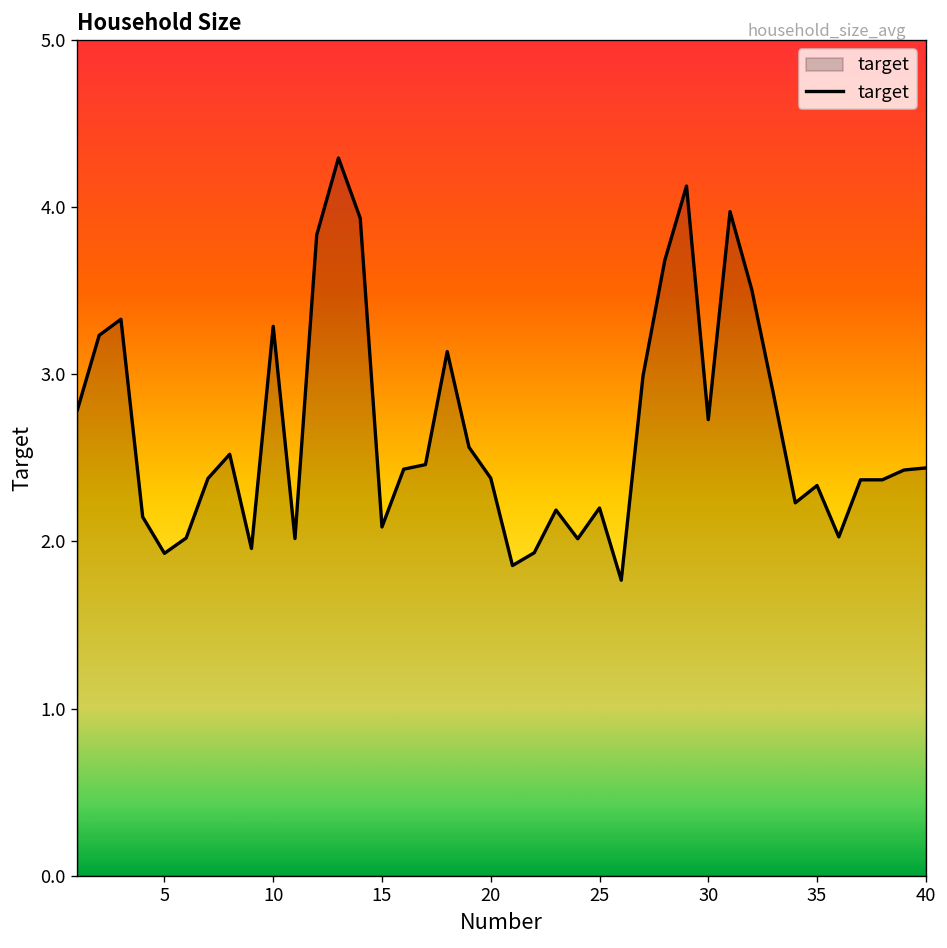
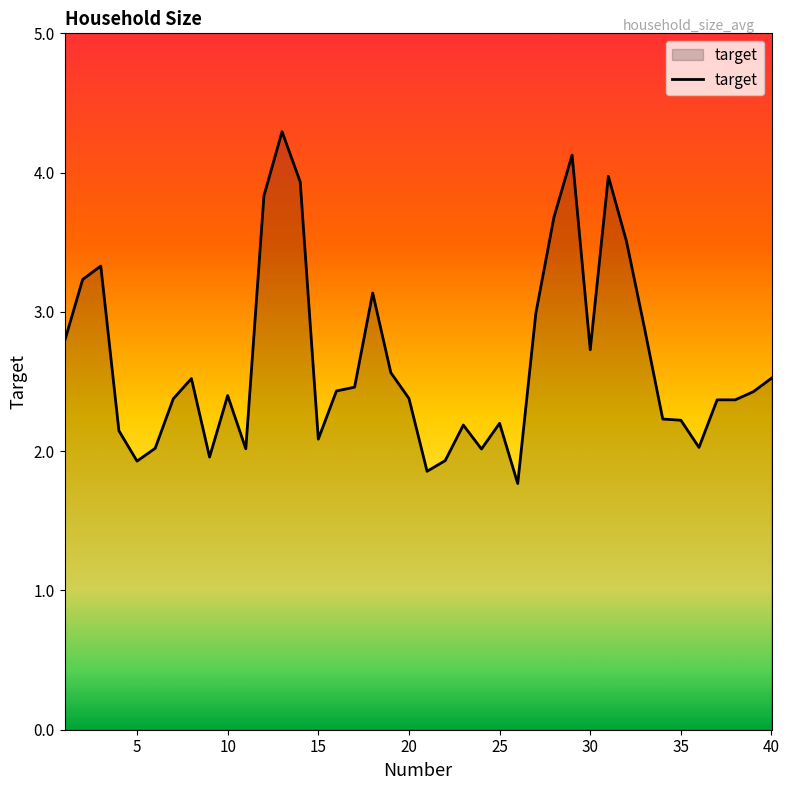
10: 3.29 -> 2.40
35: 2.33 -> 2.22
40: 2.44 -> 2.52
